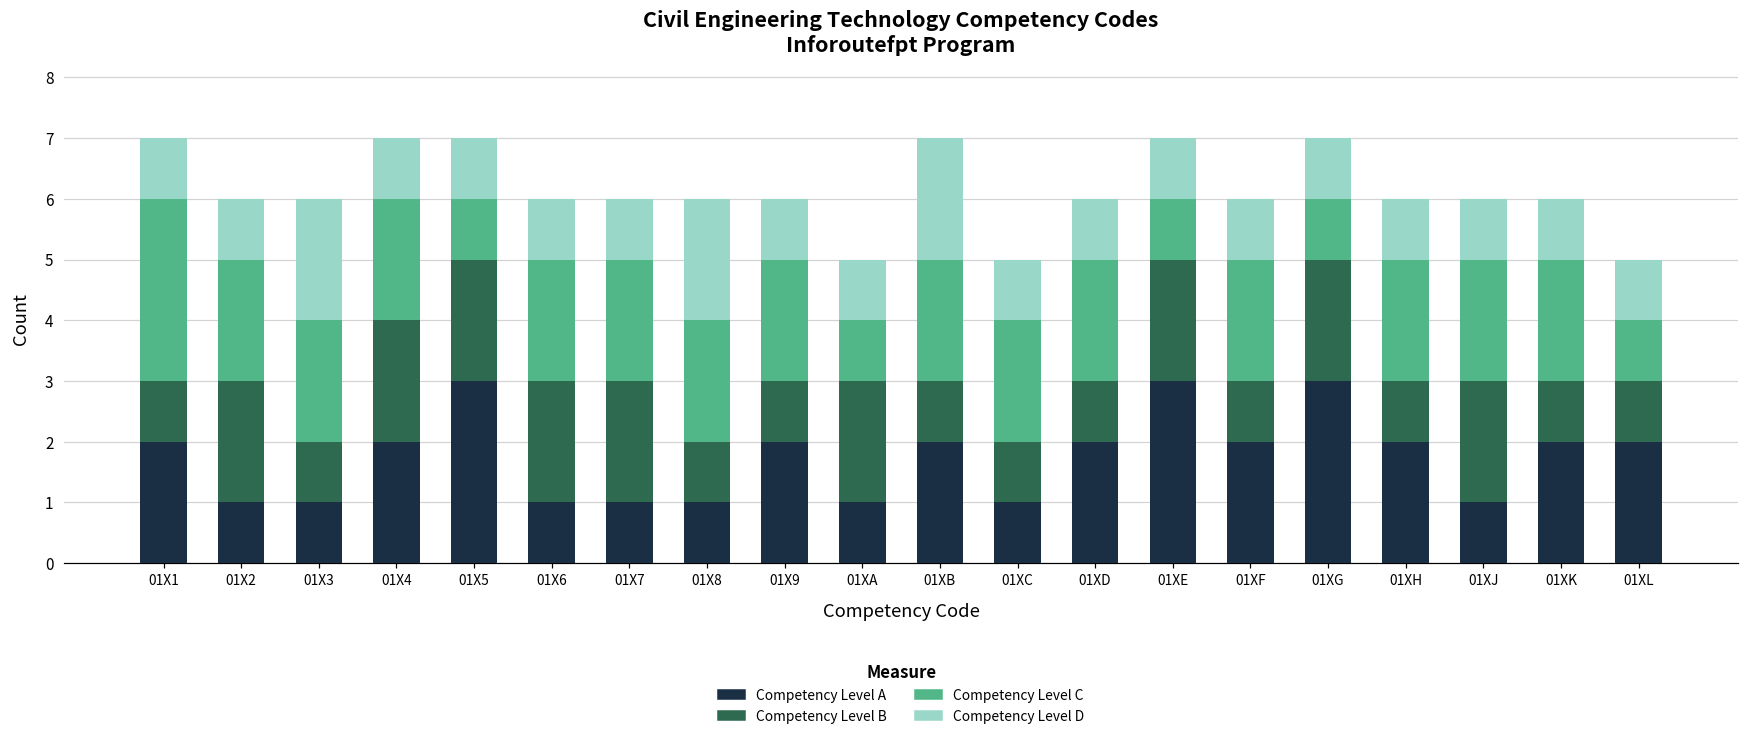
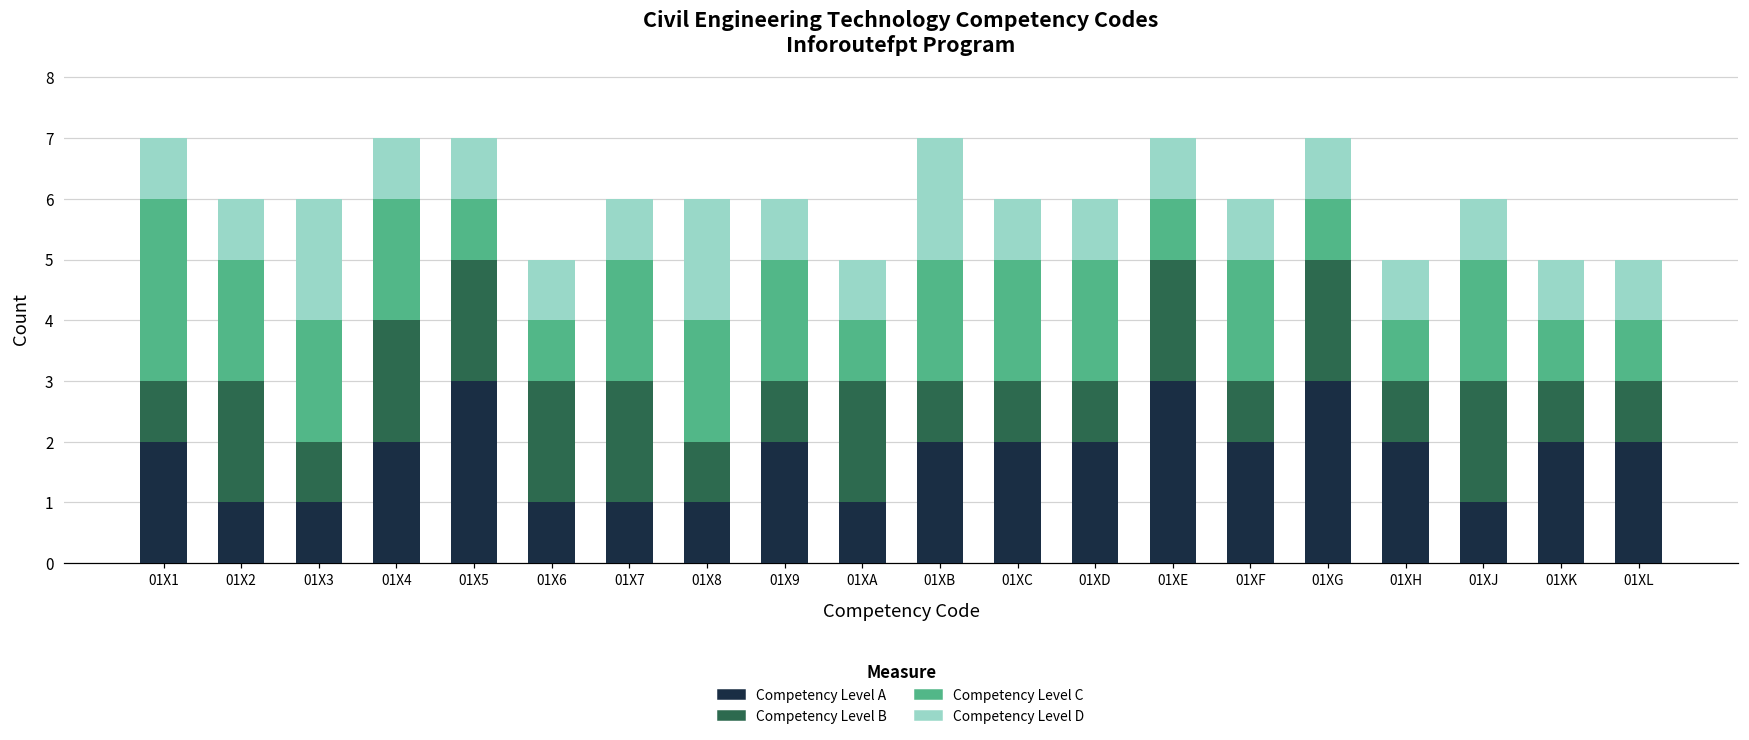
Competency Level C, 01X6: 2 -> 1
Competency Level A, 01XC: 1 -> 2
Competency Level C, 01XH: 2 -> 1
Competency Level C, 01XK: 2 -> 1
